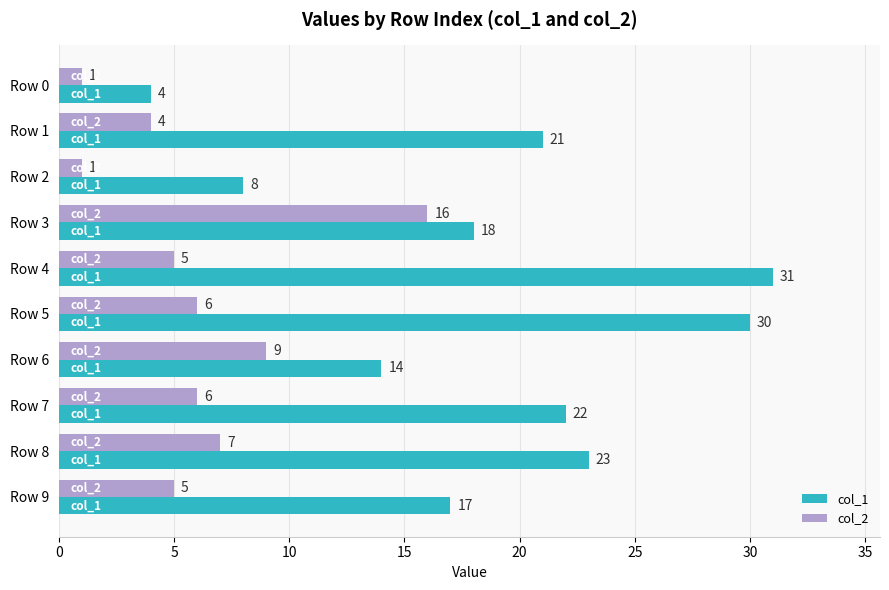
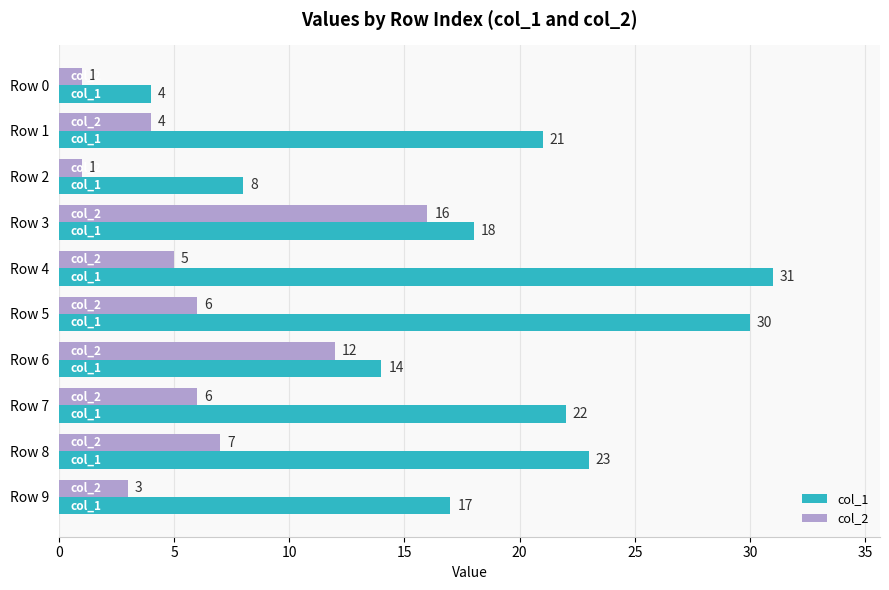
col_2, Row 6: 9 -> 12
col_2, Row 9: 5 -> 3
